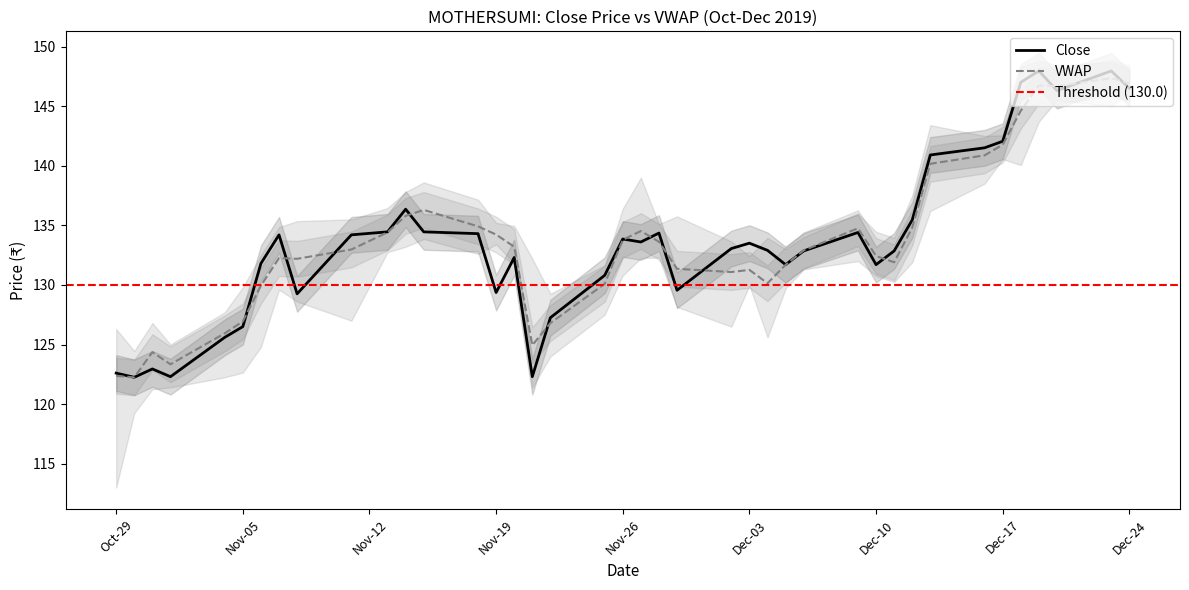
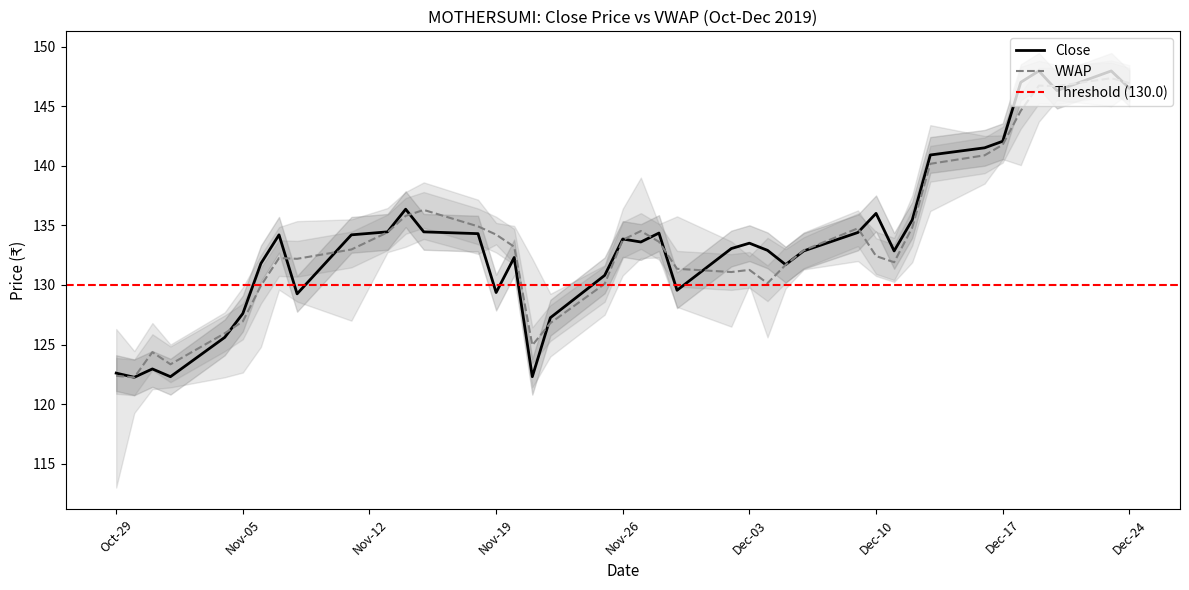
Close, Nov-05: 126.5 -> 127.6
Close, Dec-10: 131.7 -> 136.0
